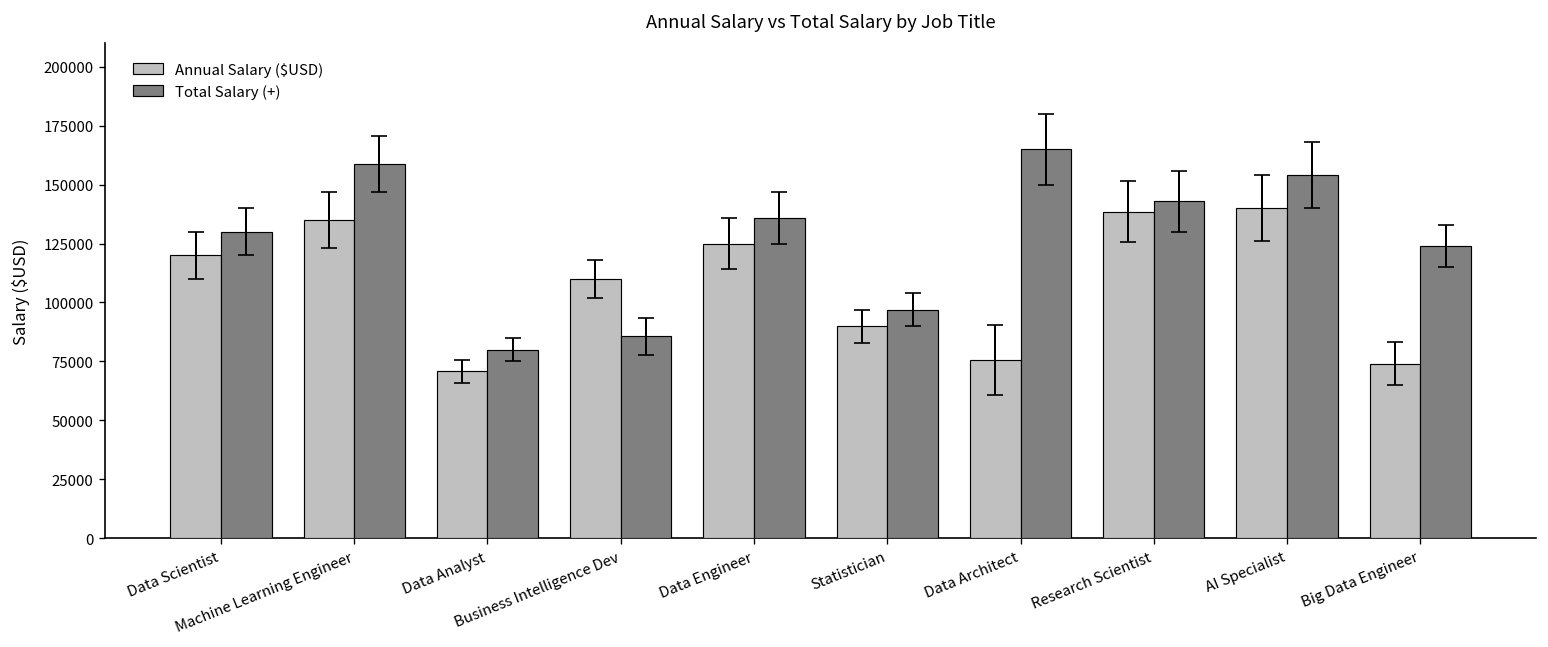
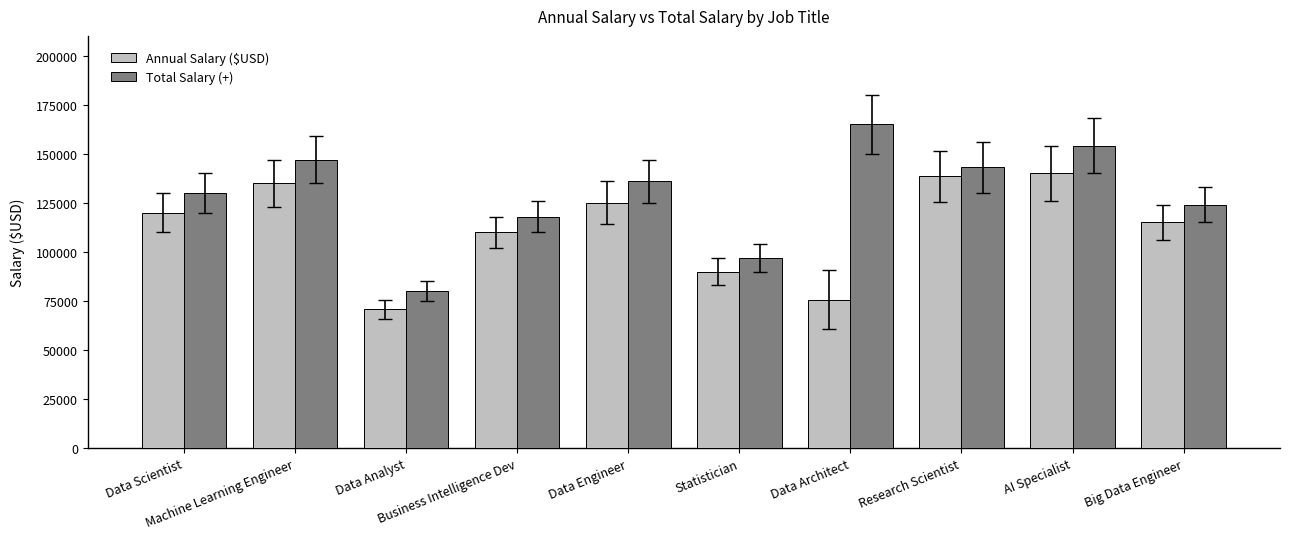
Total Salary (+), Machine Learning Engineer: 159000 -> 147000
Total Salary (+), Business Intelligence Dev: 86000 -> 118000
Annual Salary ($USD), Big Data Engineer: 74000 -> 115000
